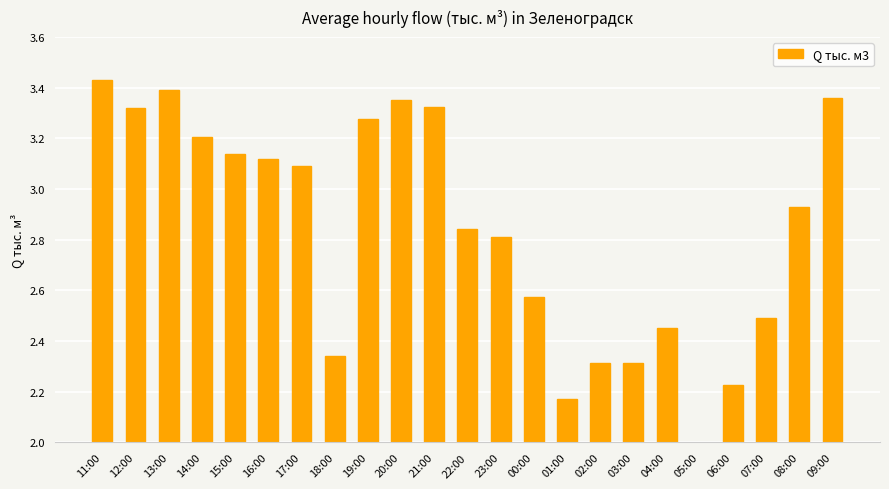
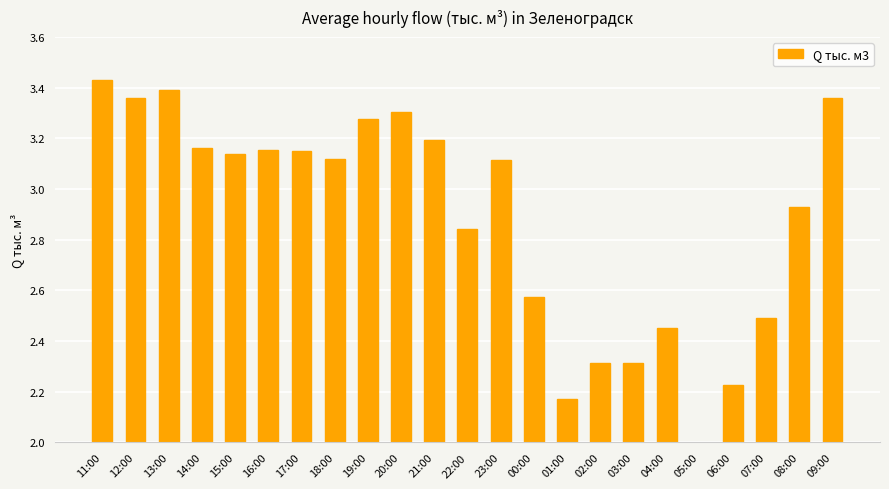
12:00: 3.32 -> 3.36
14:00: 3.21 -> 3.16
16:00: 3.12 -> 3.15
17:00: 3.09 -> 3.15
18:00: 2.34 -> 3.12
20:00: 3.35 -> 3.30
21:00: 3.32 -> 3.19
23:00: 2.81 -> 3.11
